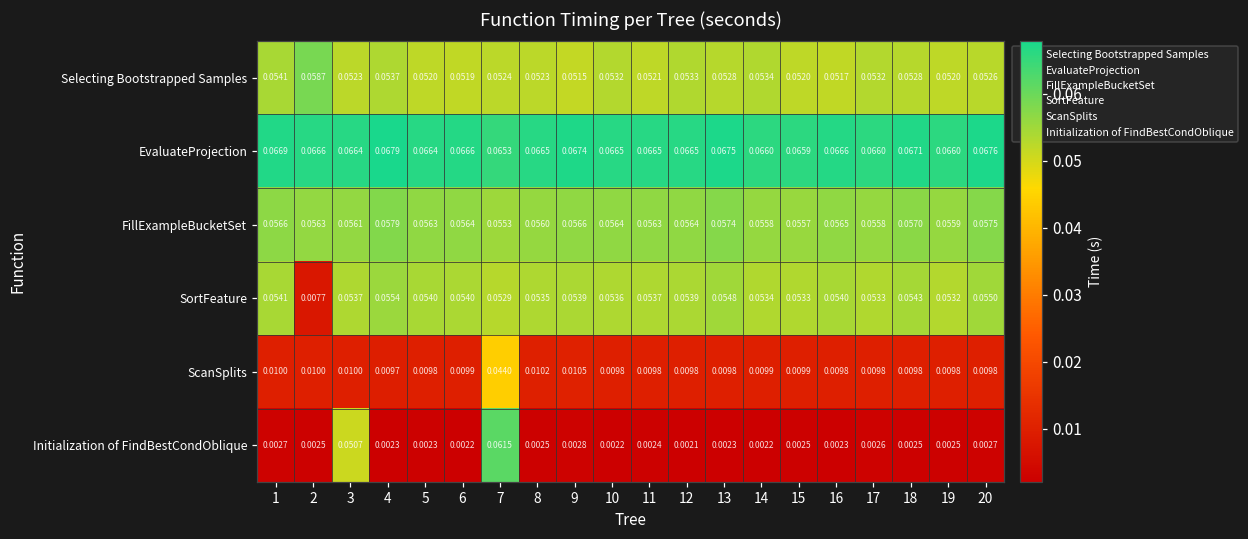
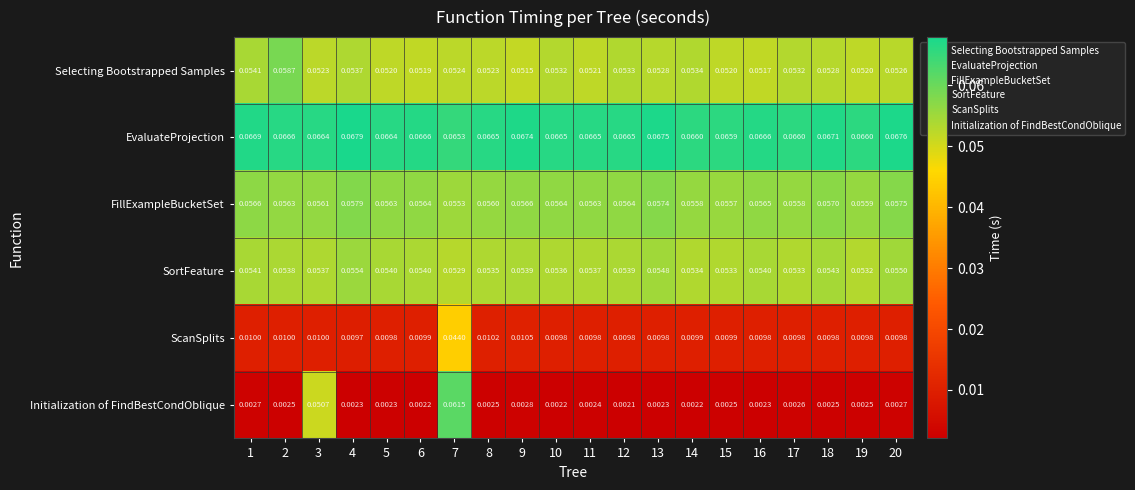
SortFeature, 2: 0.0077 -> 0.0538
